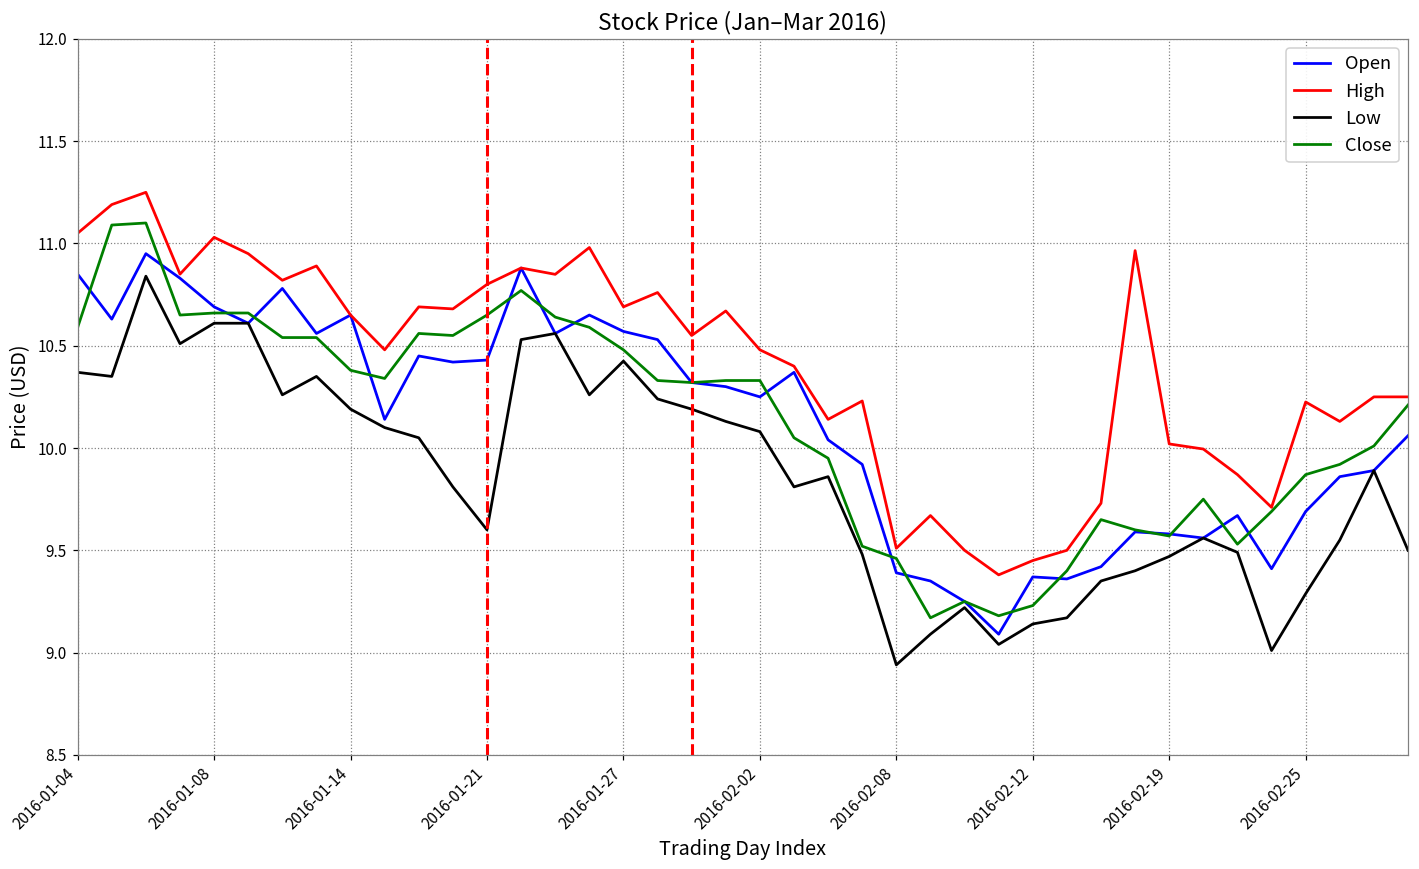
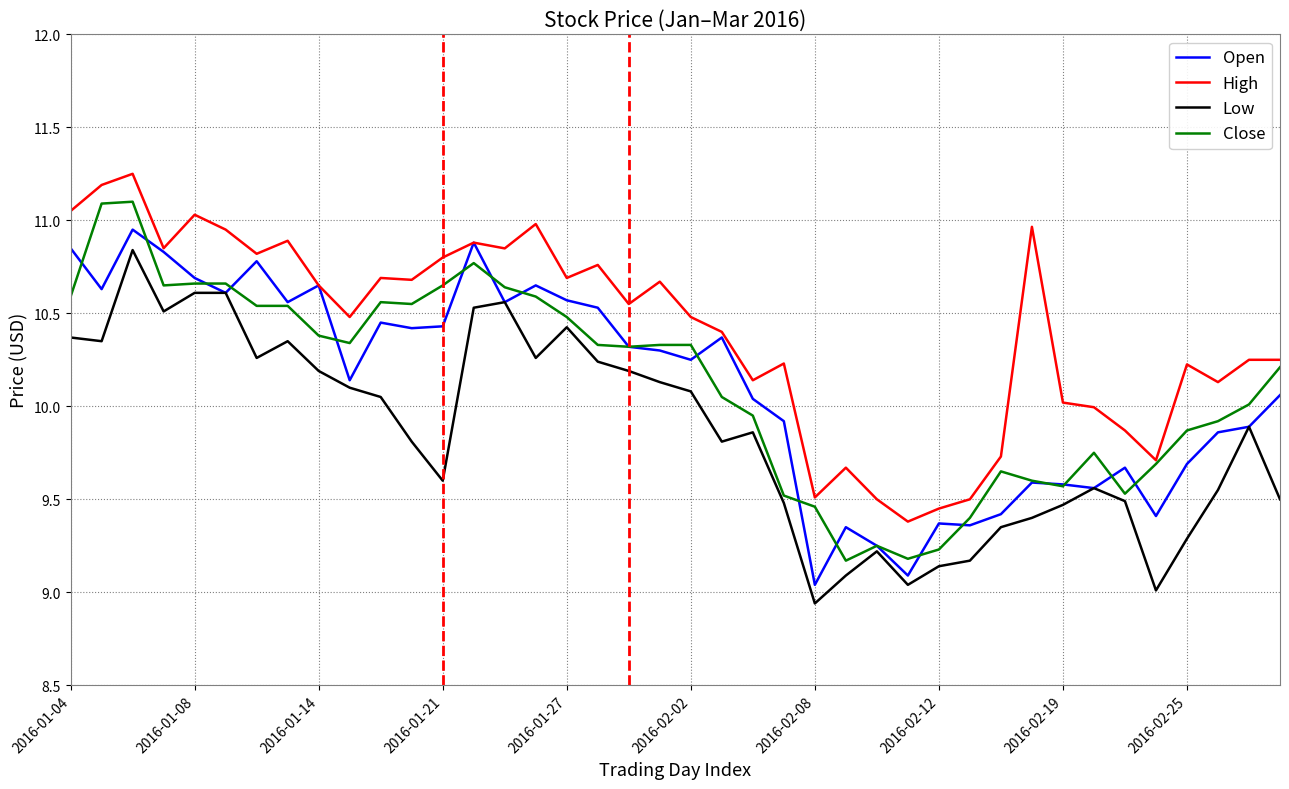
Open, 2016-02-08: 9.39 -> 9.04
